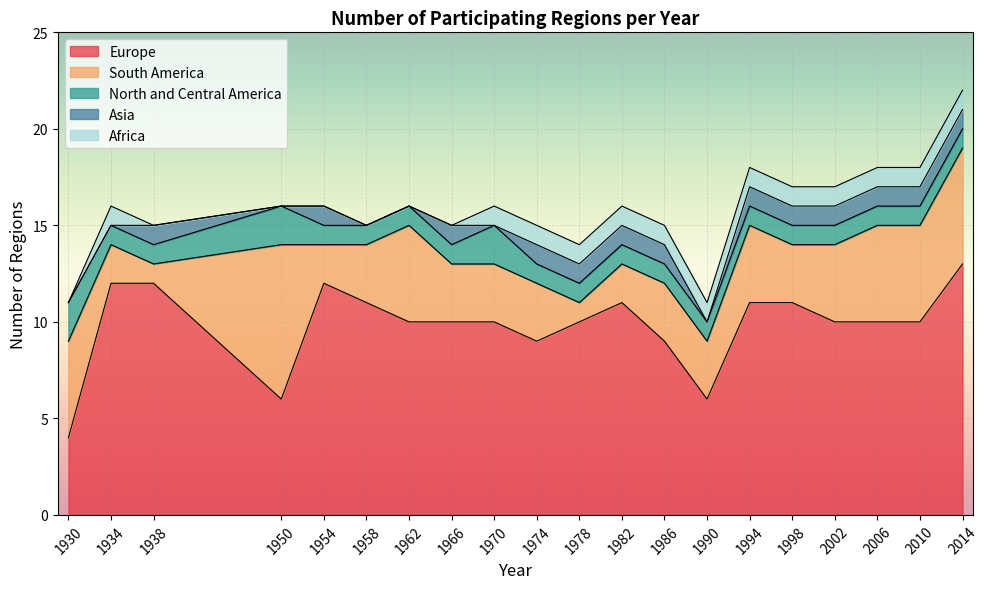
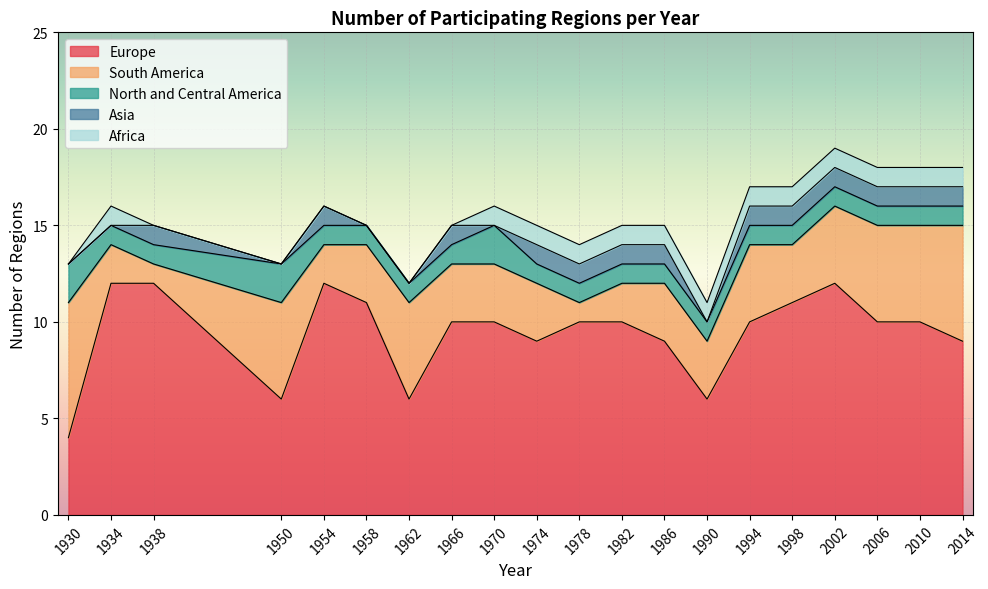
South America, 1930: 5 -> 7
South America, 1950: 8 -> 5
Europe, 1962: 10 -> 6
Europe, 1982: 11 -> 10
Europe, 1994: 11 -> 10
Europe, 2002: 10 -> 12
Europe, 2014: 13 -> 9
